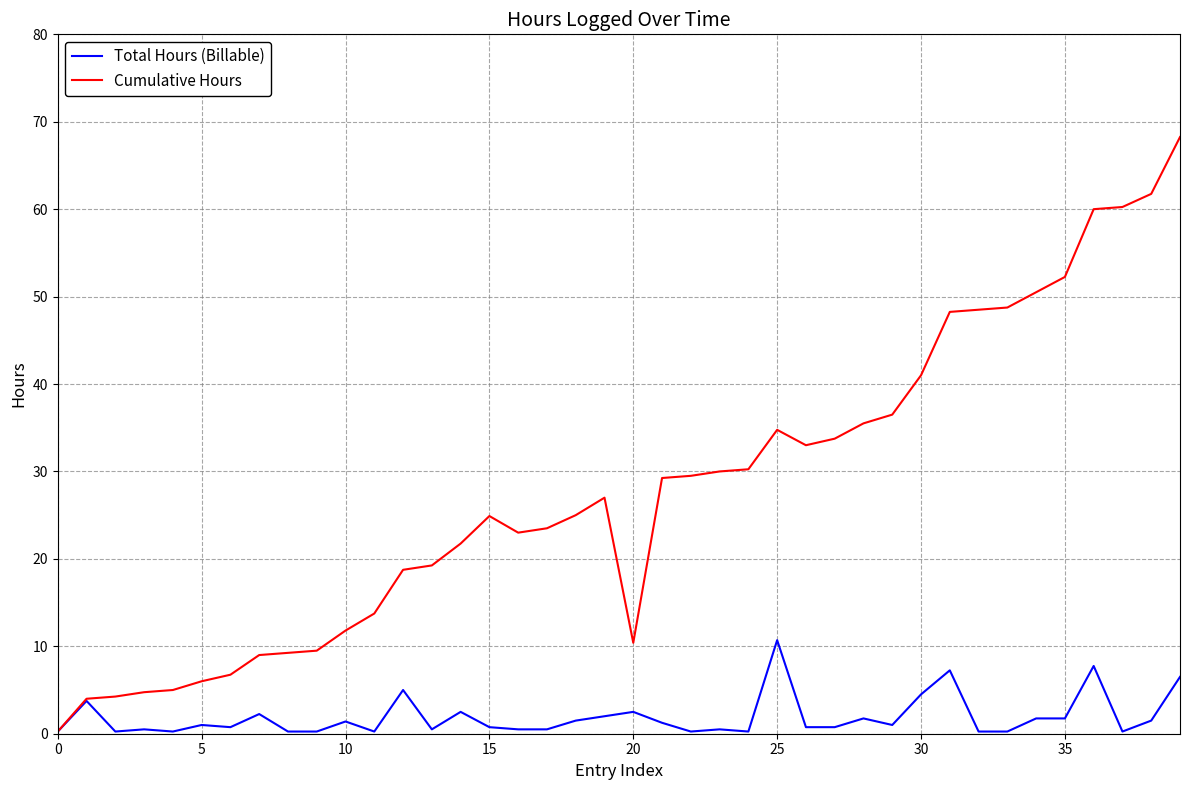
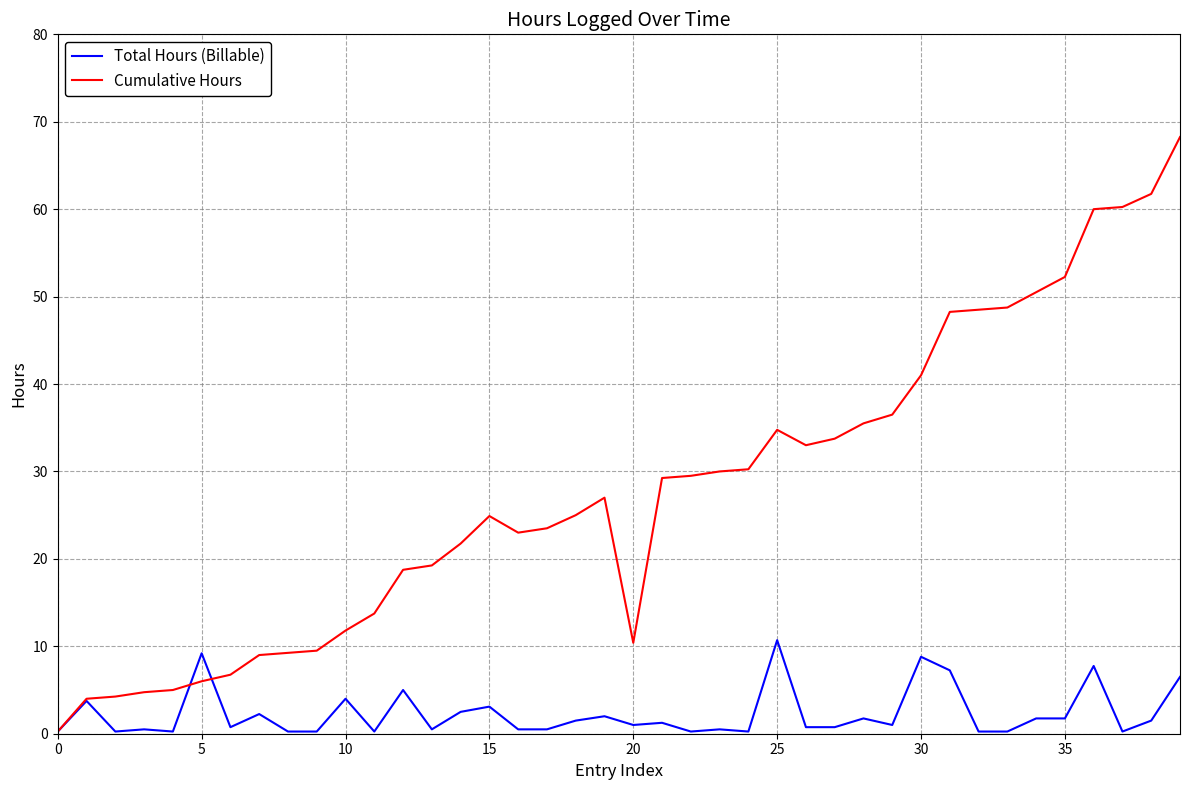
Total Hours (Billable), 5: 1 -> 9
Total Hours (Billable), 10: 1 -> 4
Total Hours (Billable), 15: 1 -> 3
Total Hours (Billable), 20: 3 -> 1
Total Hours (Billable), 30: 5 -> 9
